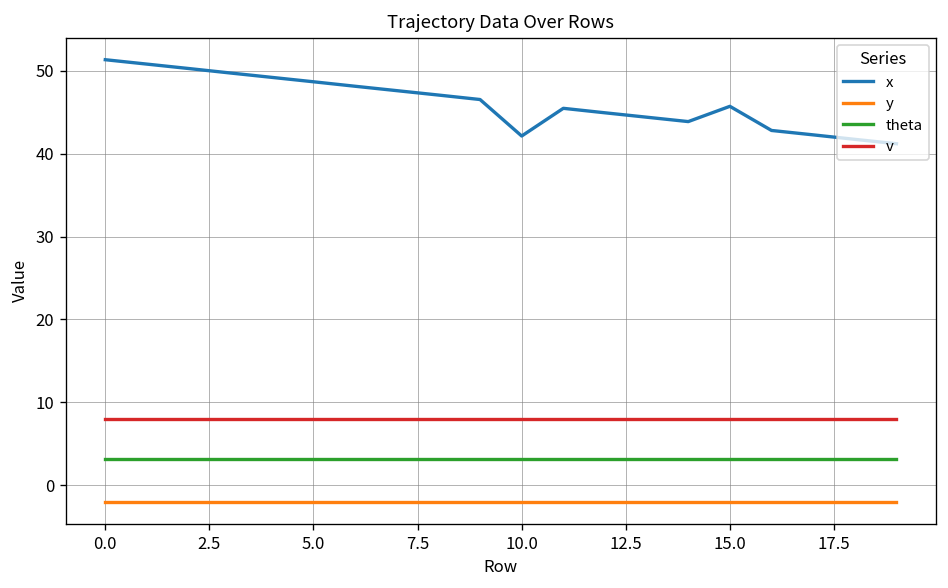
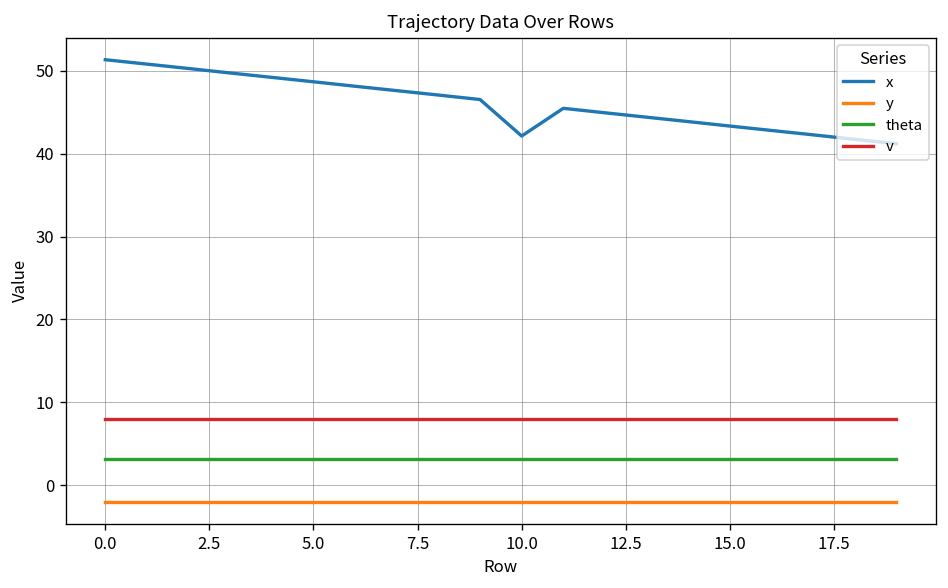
x, 15.0: 46 -> 43
